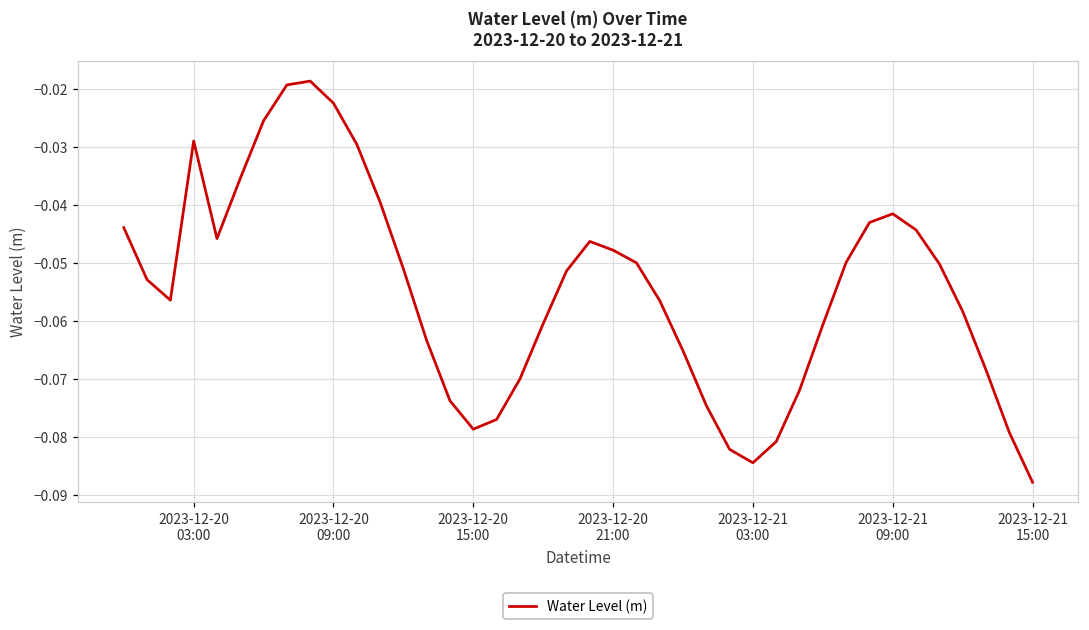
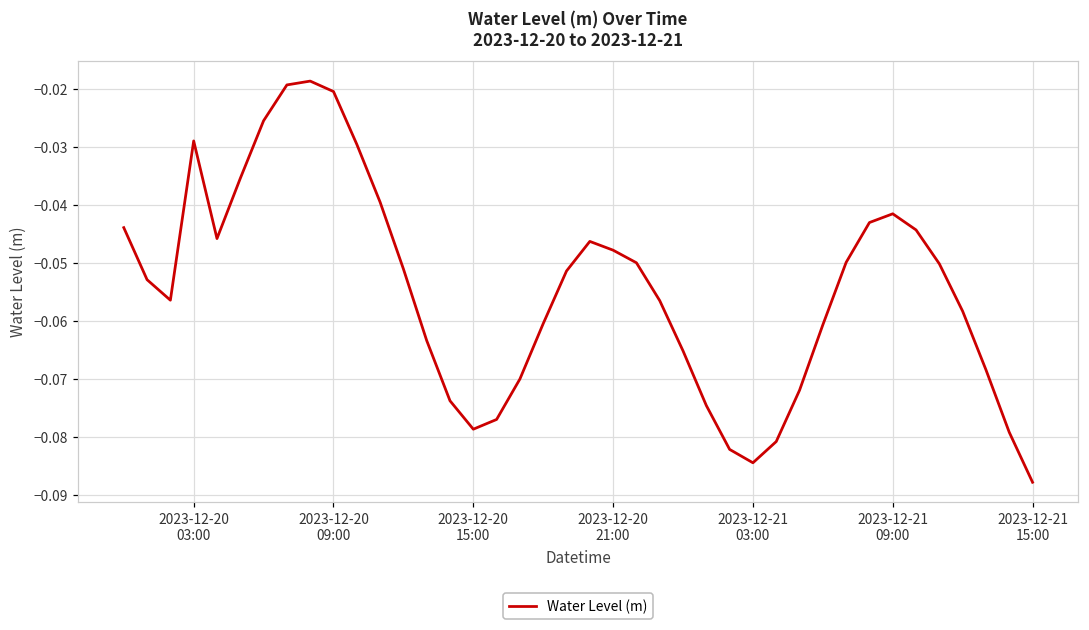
2023-12-20 09:00: -0.022 -> -0.020
